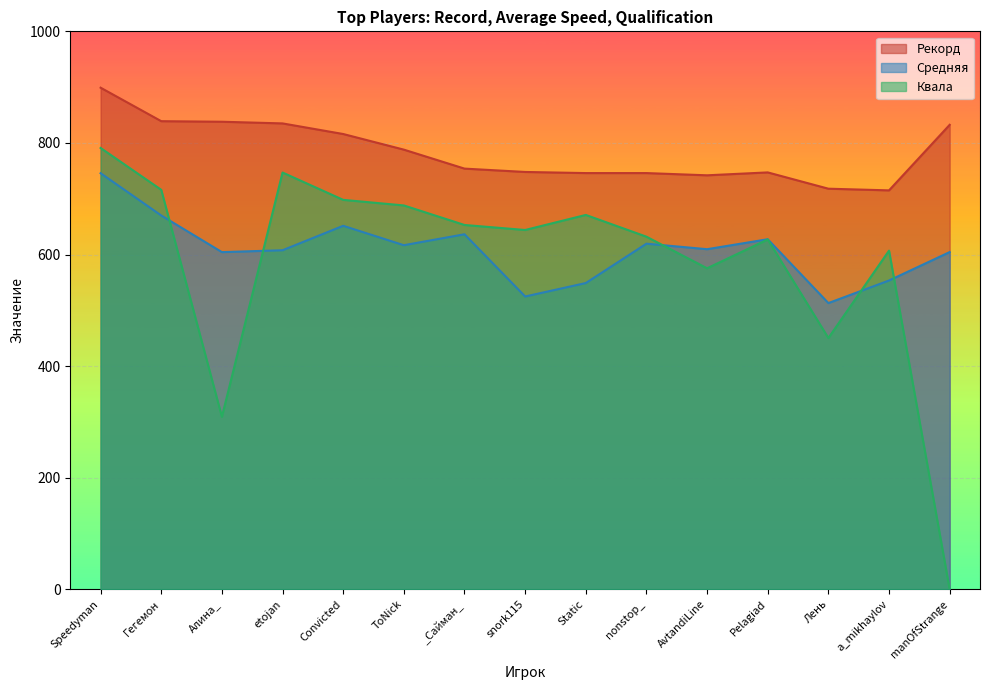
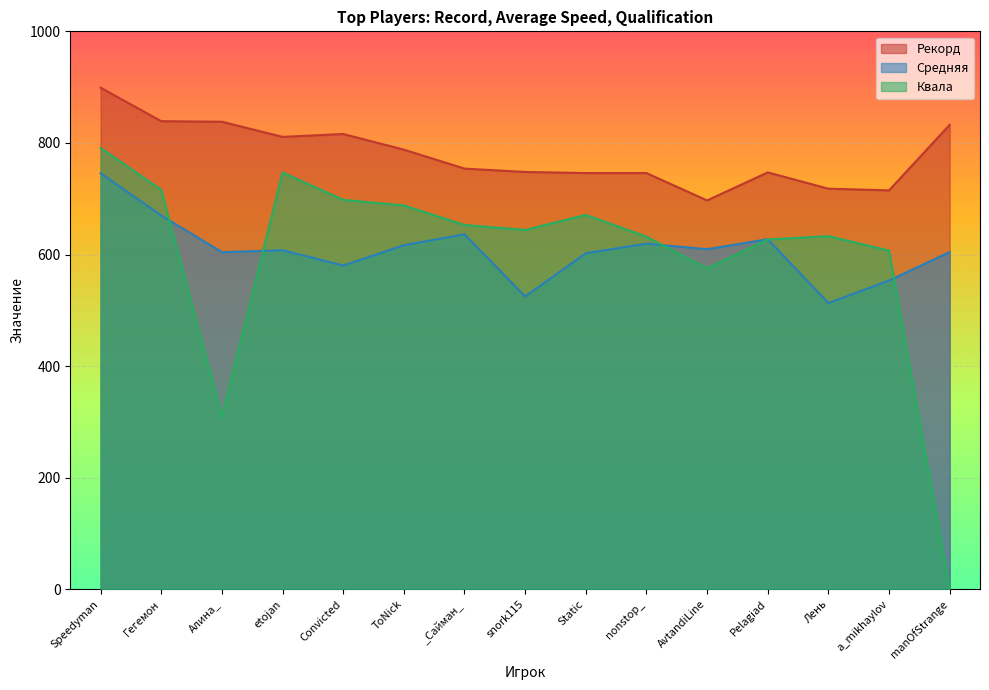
Рекорд, etojan: 840 -> 810
Средняя, Convicted: 650 -> 580
Средняя, Static: 550 -> 600
Рекорд, AvtandiLine: 740 -> 700
Квала, Лень: 450 -> 630
